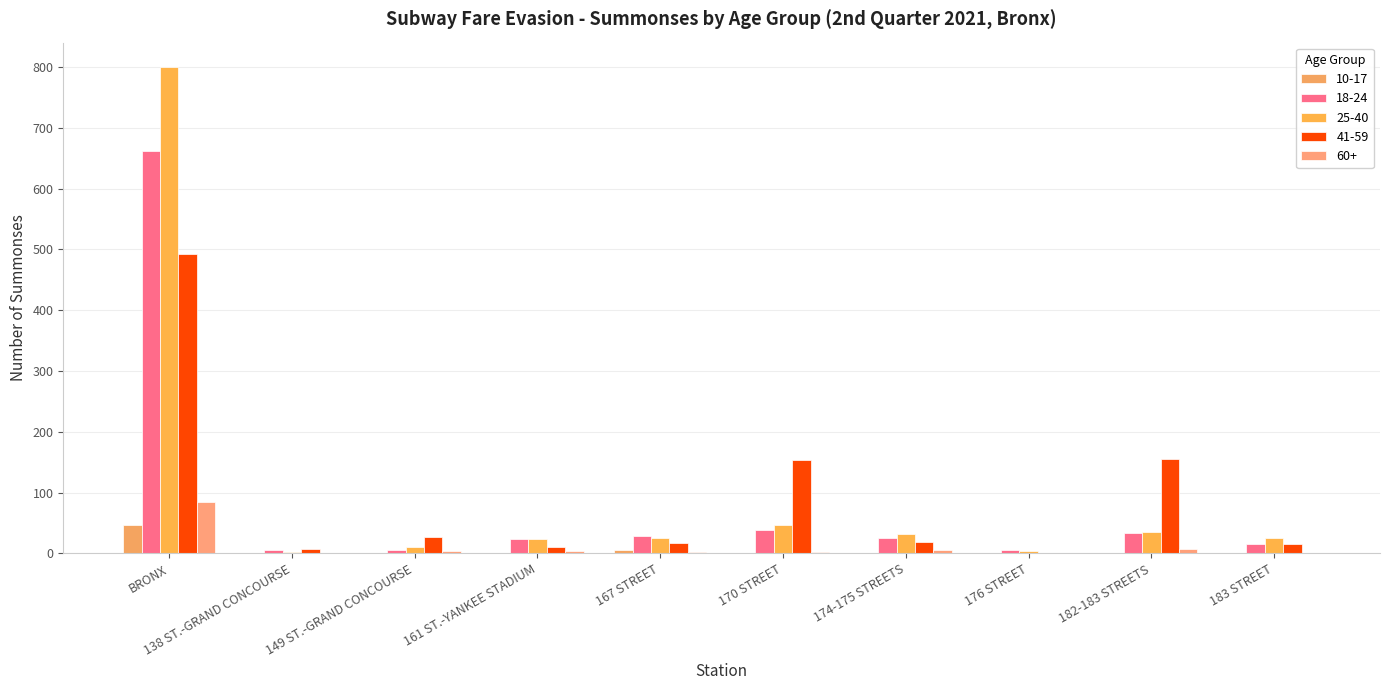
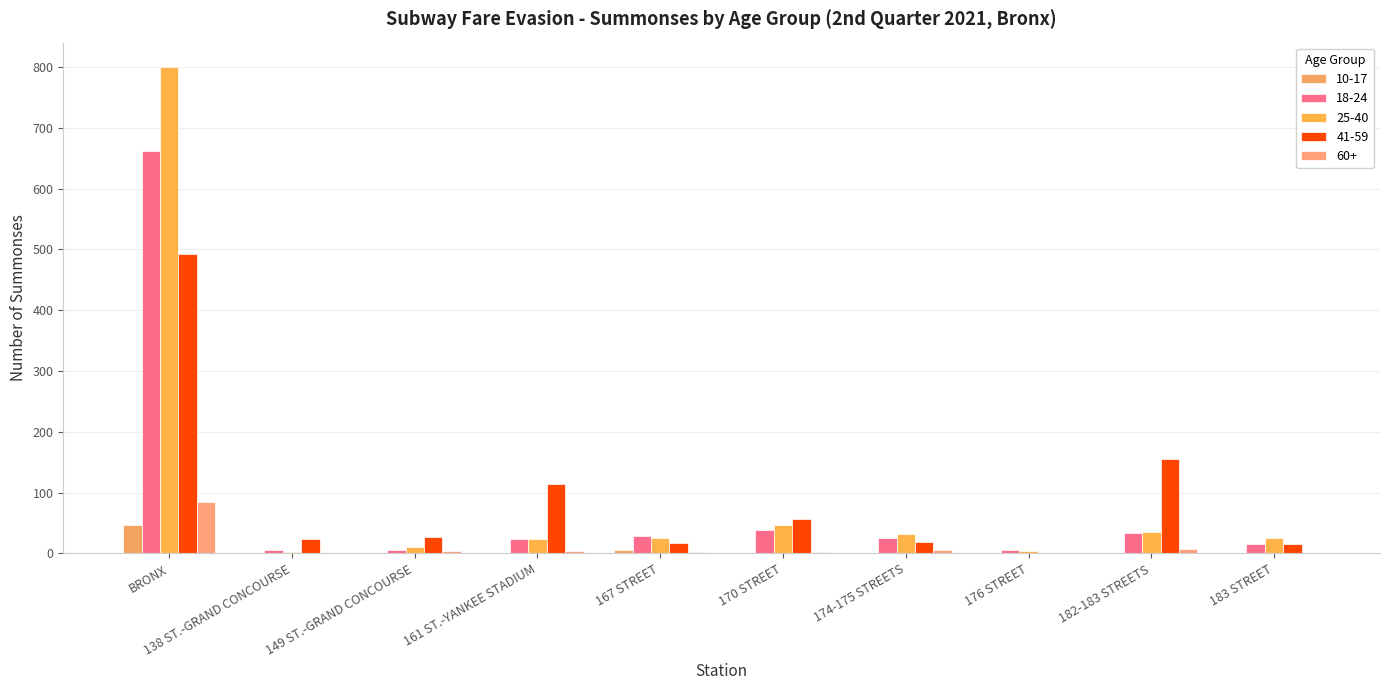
41-59, 138 ST.-GRAND CONCOURSE: 10 -> 20
41-59, 161 ST.-YANKEE STADIUM: 10 -> 110
41-59, 170 STREET: 150 -> 60
